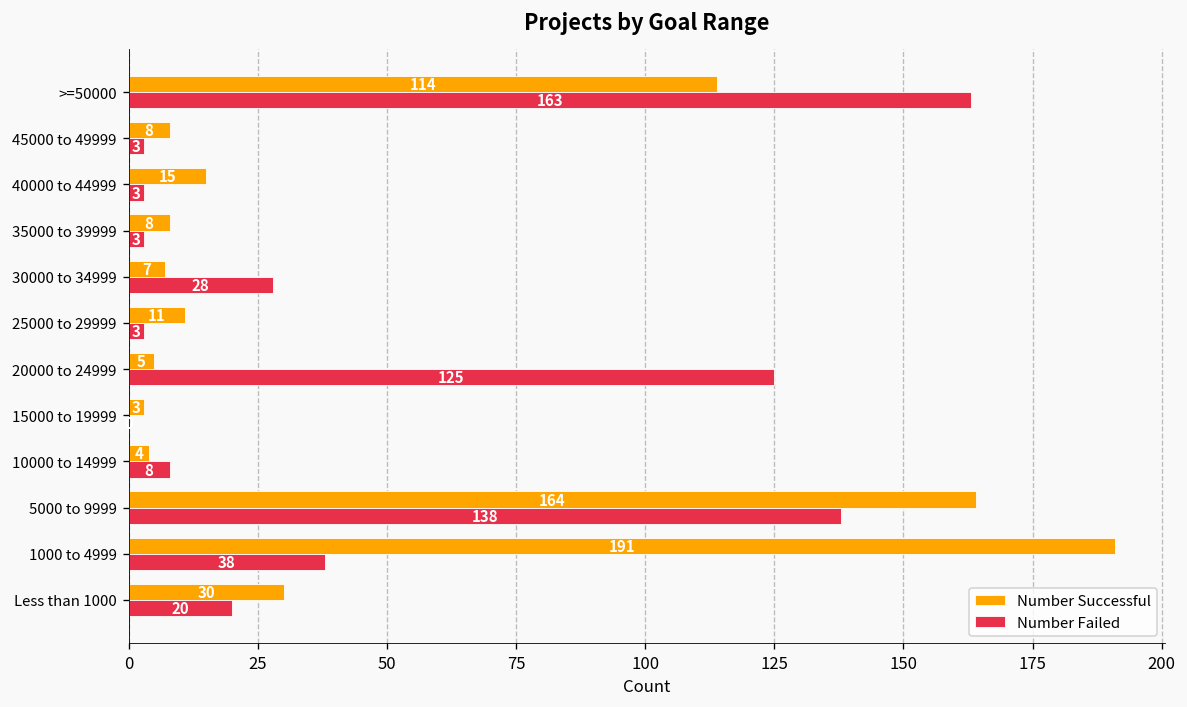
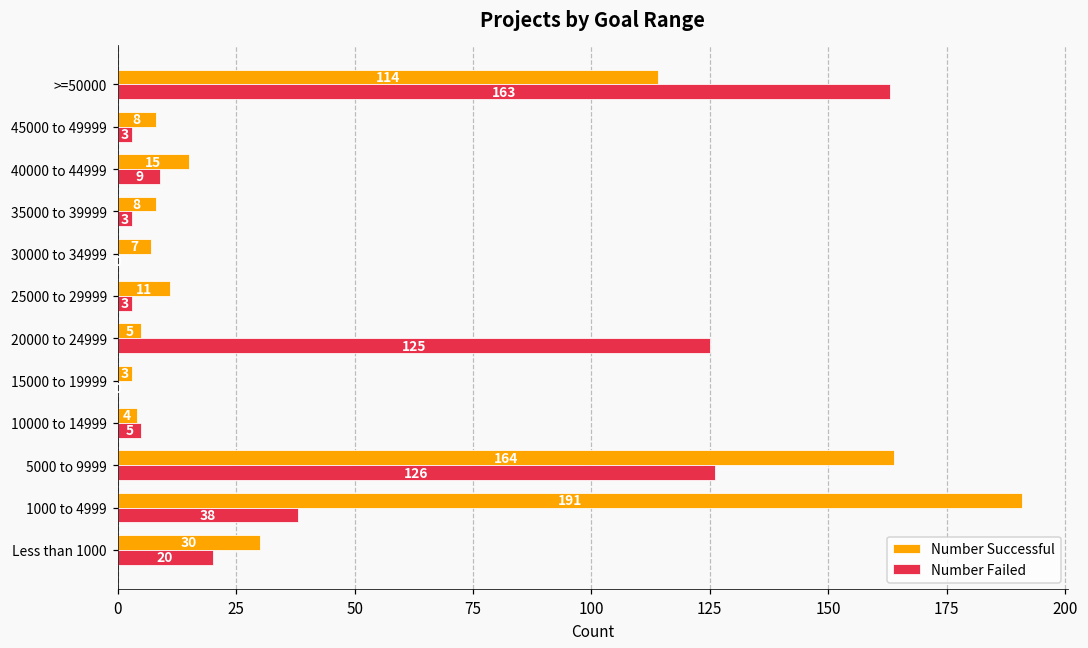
Number Failed, 40000 to 44999: 3 -> 9
Number Failed, 30000 to 34999: 28 -> 0
Number Failed, 10000 to 14999: 8 -> 5
Number Failed, 5000 to 9999: 138 -> 126
